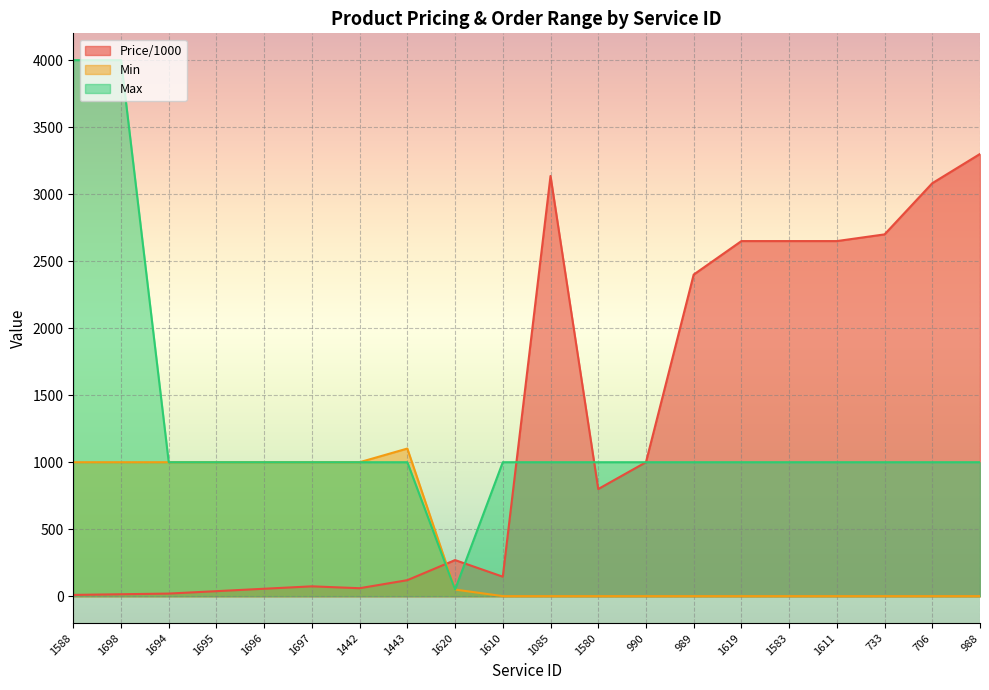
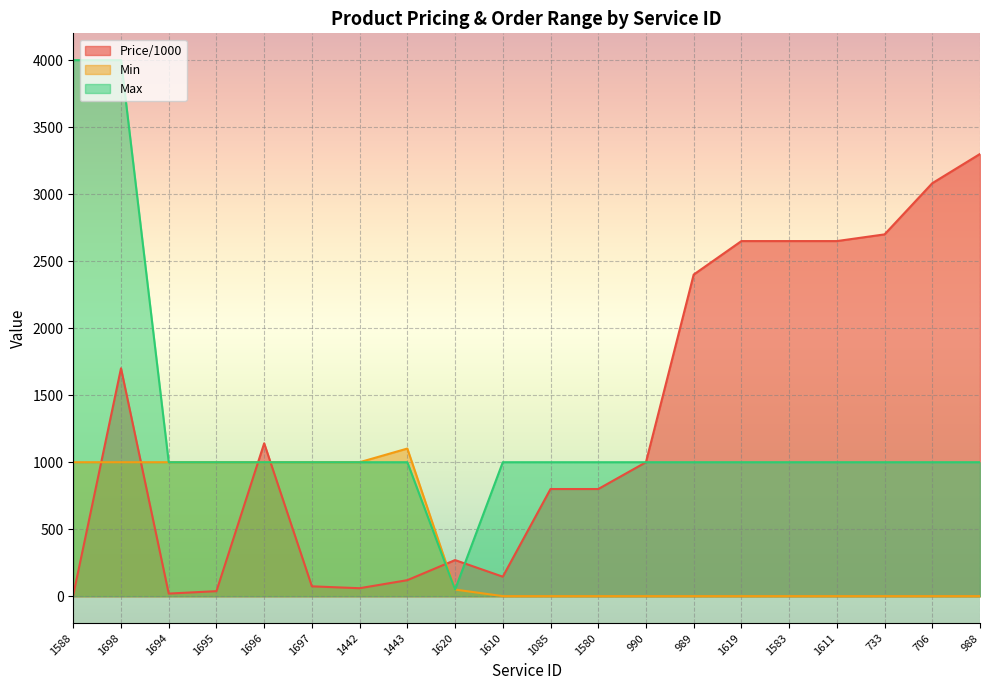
Price/1000, 1698: 20 -> 1700
Price/1000, 1696: 60 -> 1140
Price/1000, 1085: 3140 -> 800
